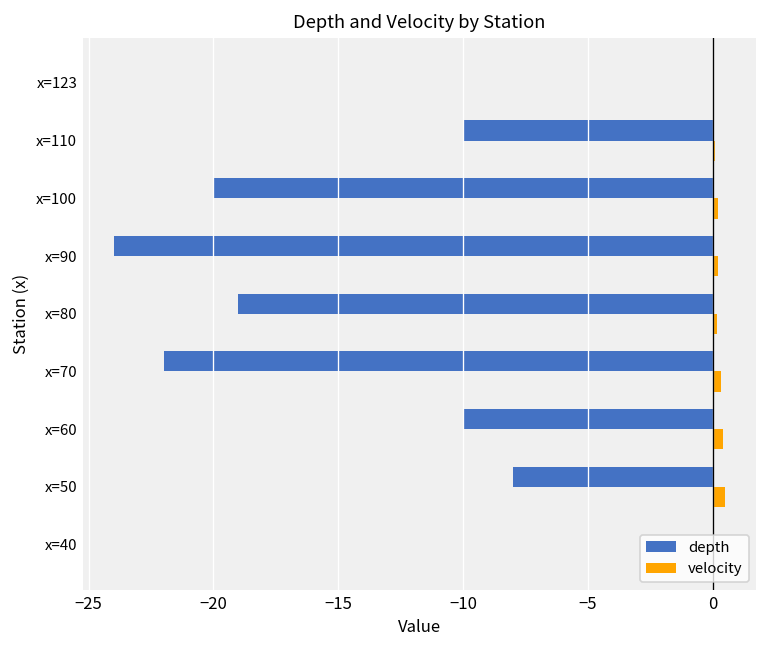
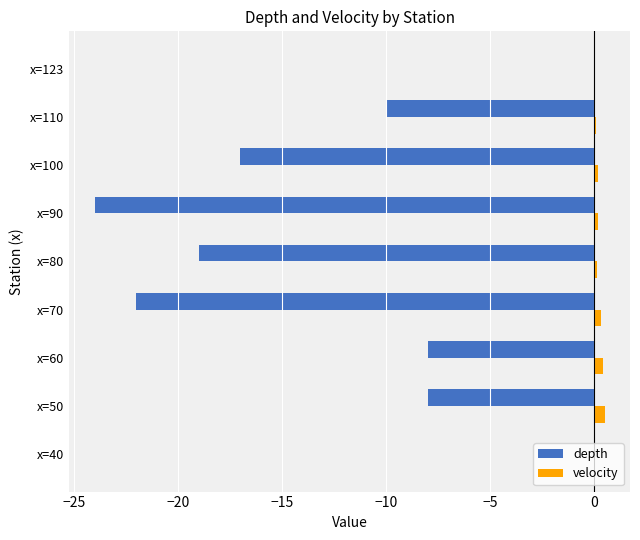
depth, x=100: -20.0 -> -17.0
depth, x=60: -10.0 -> -8.0
